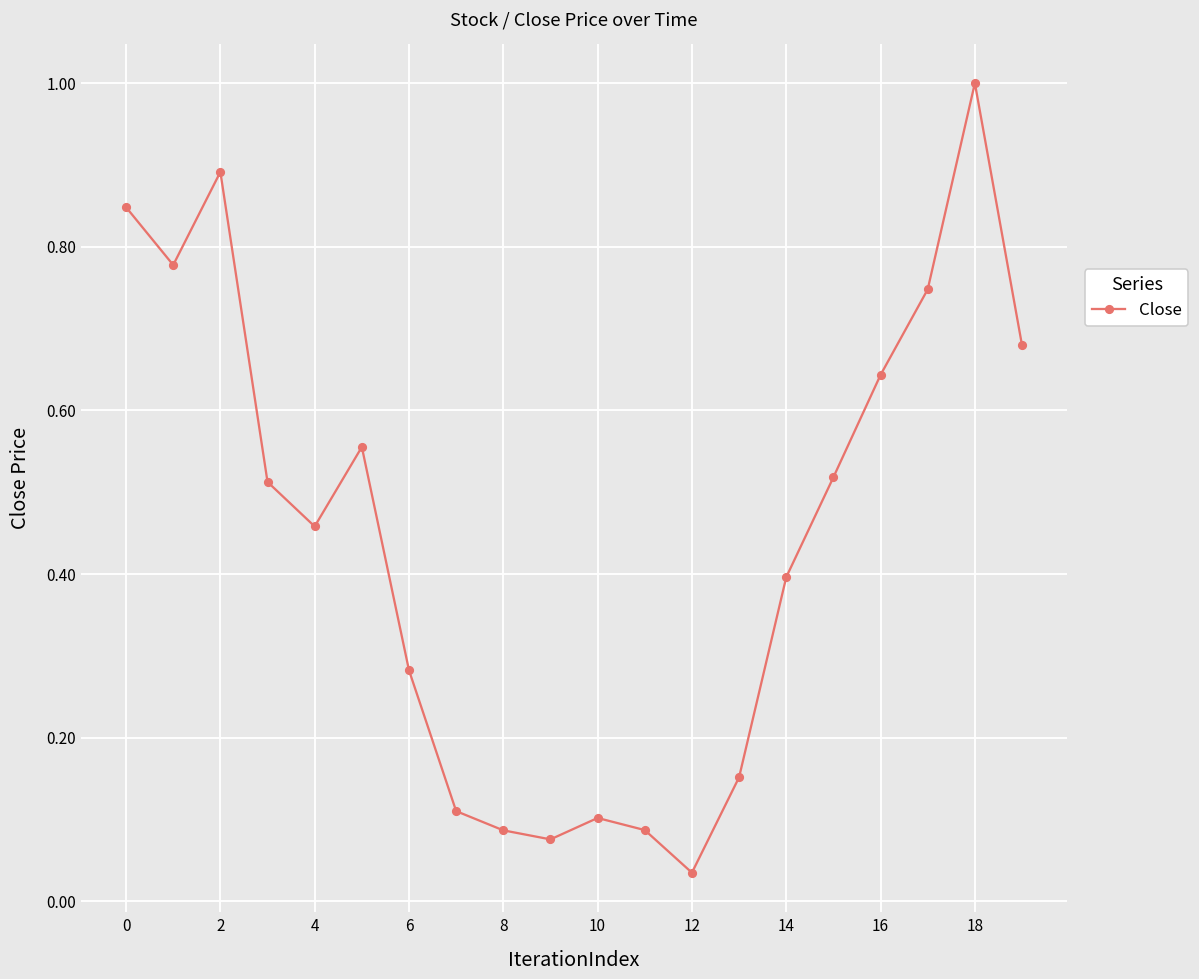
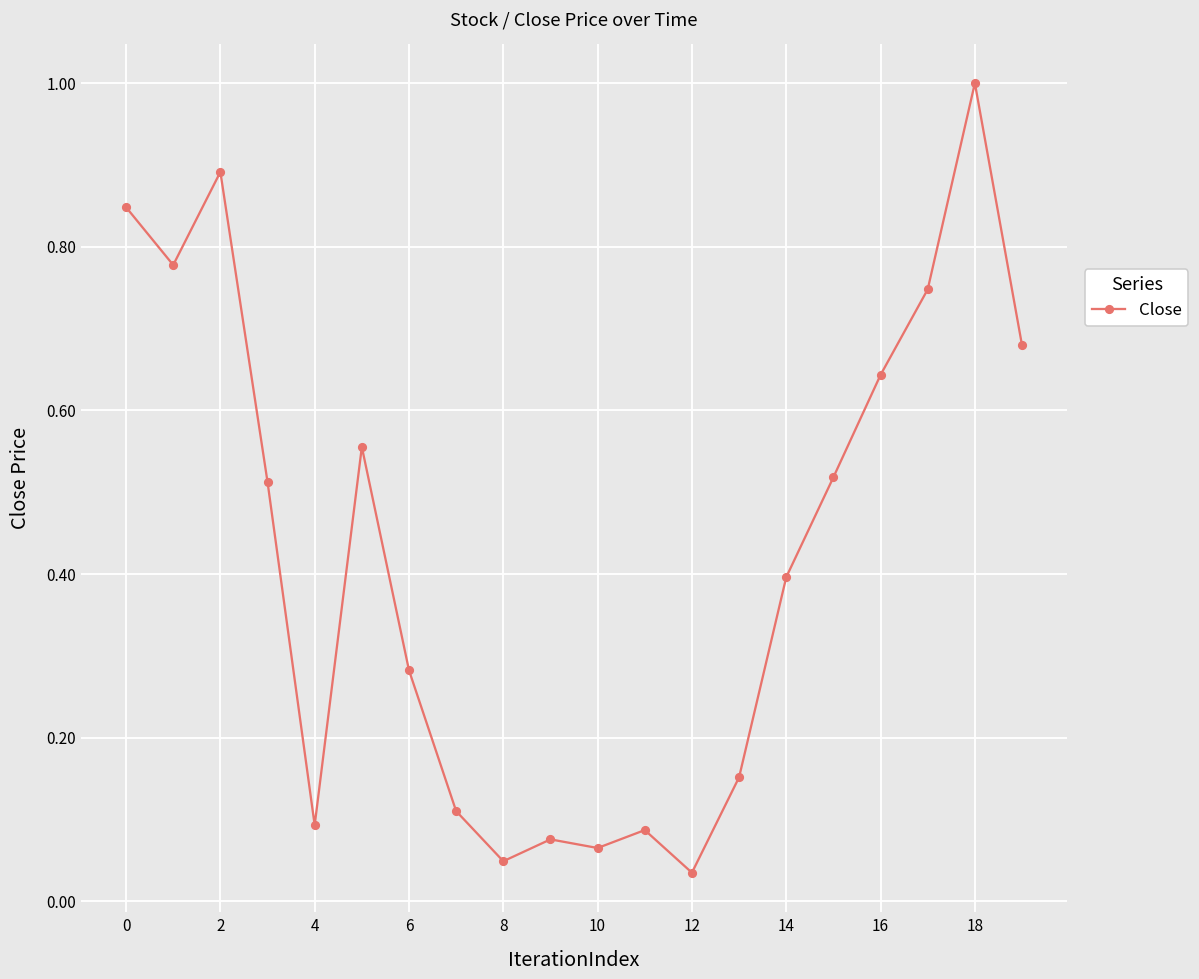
4: 0.46 -> 0.09
8: 0.09 -> 0.05
10: 0.10 -> 0.07
